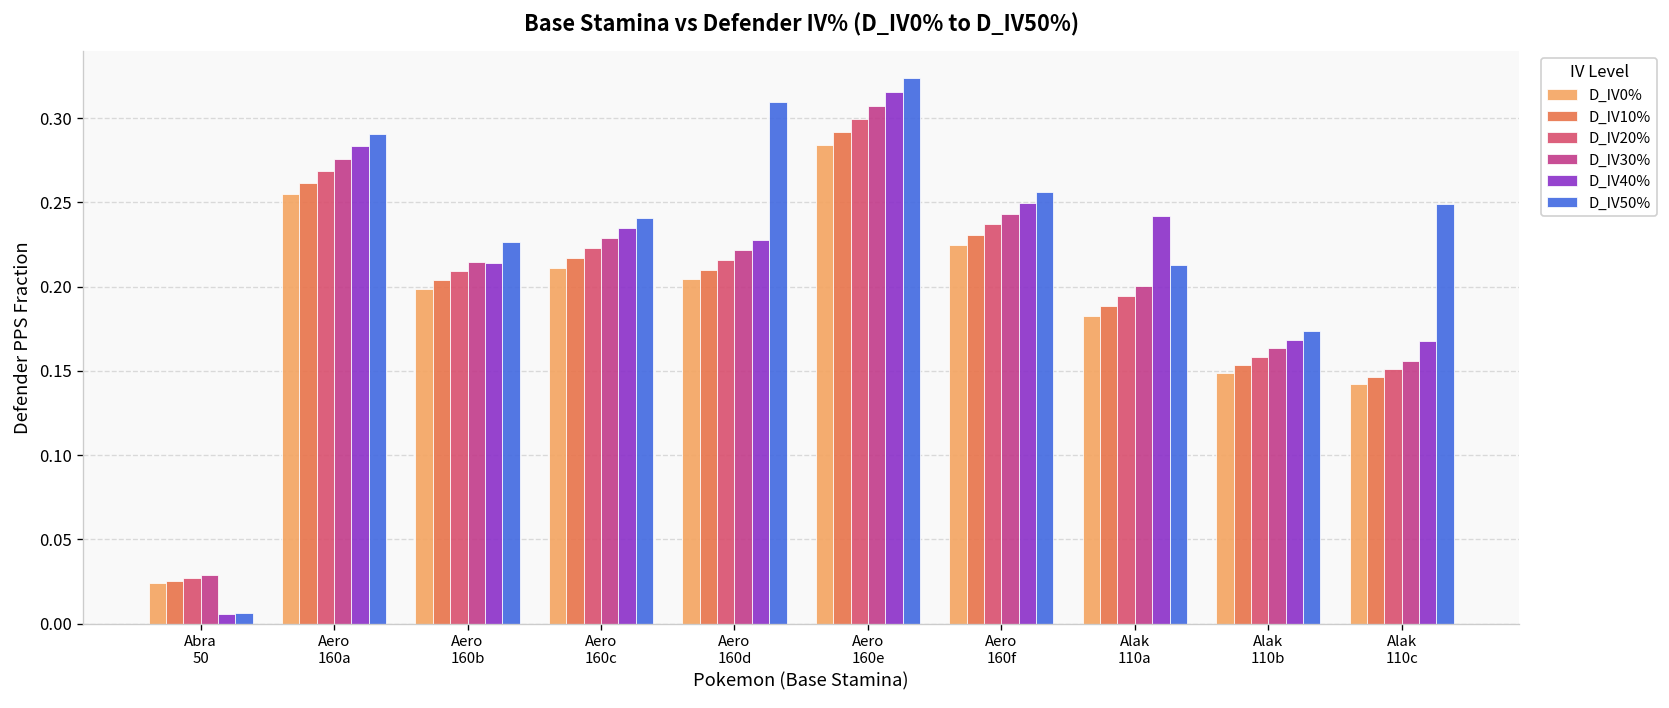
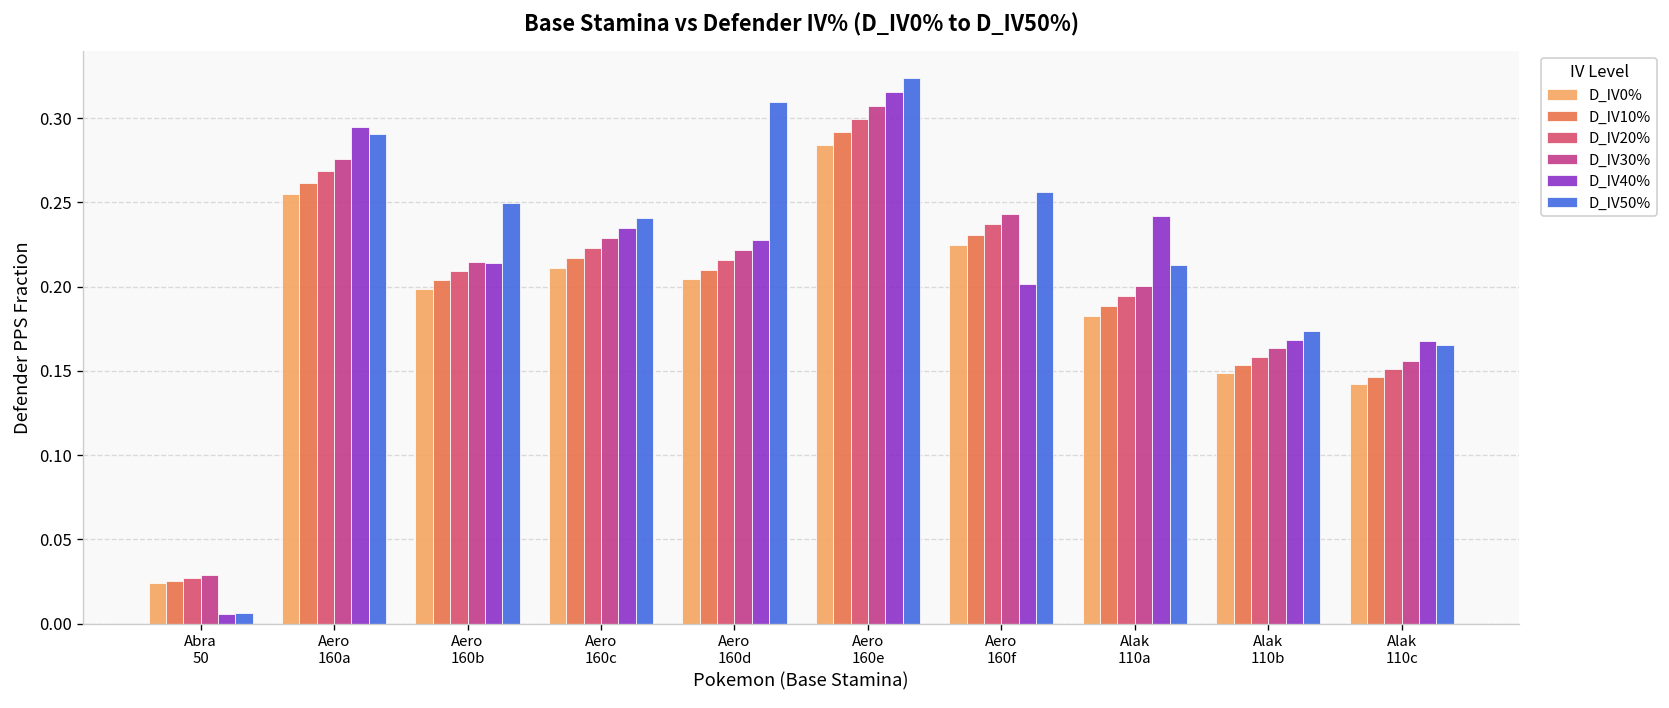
D_IV40%, Aero 160a: 0.283 -> 0.295
D_IV50%, Aero 160b: 0.226 -> 0.249
D_IV40%, Aero 160f: 0.250 -> 0.202
D_IV50%, Alak 110c: 0.249 -> 0.166
